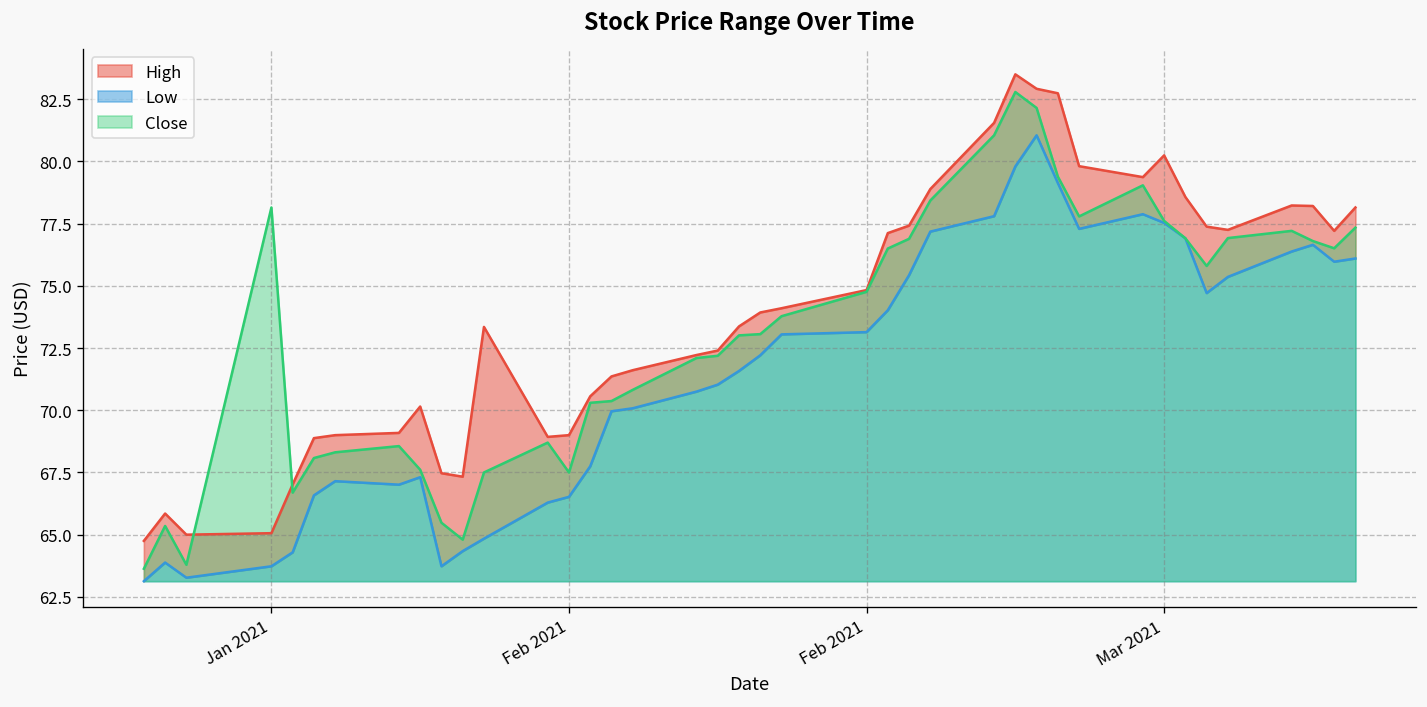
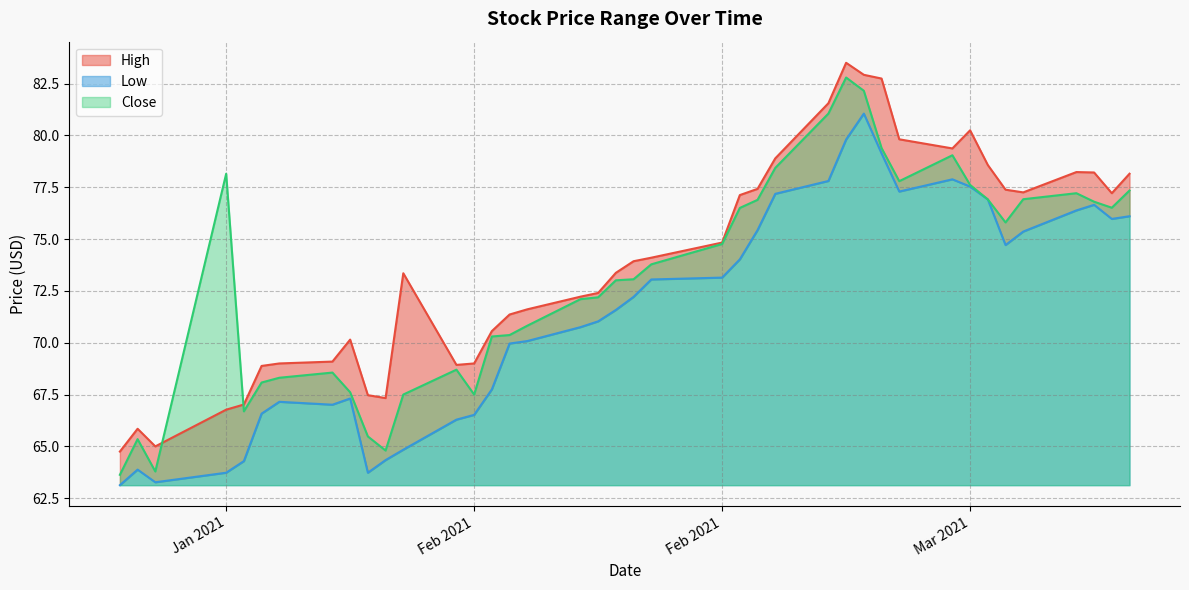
High, Jan 2021: 65.1 -> 66.8
